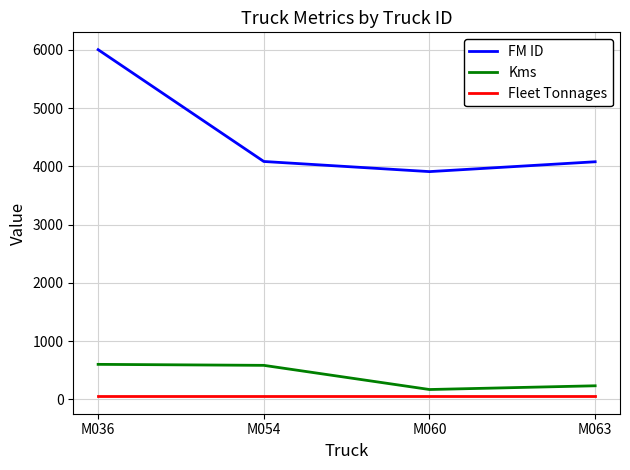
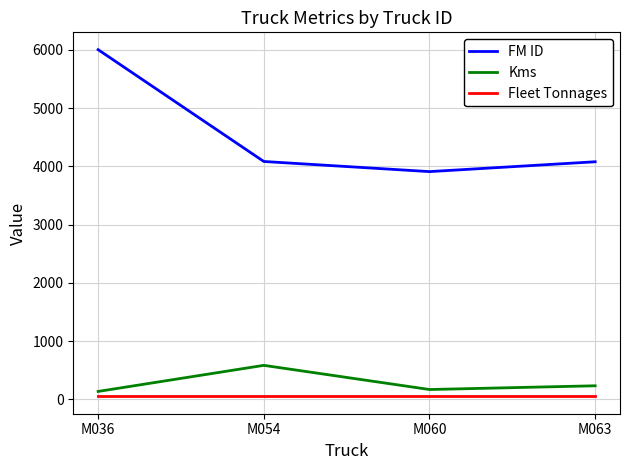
Kms, M036: 600 -> 100
